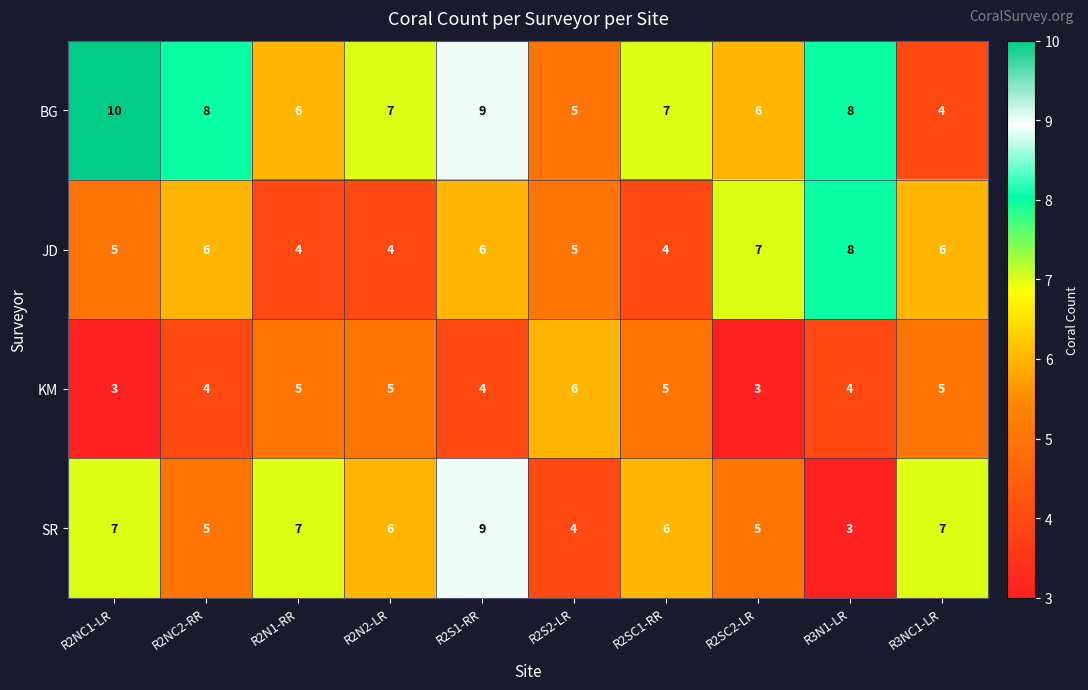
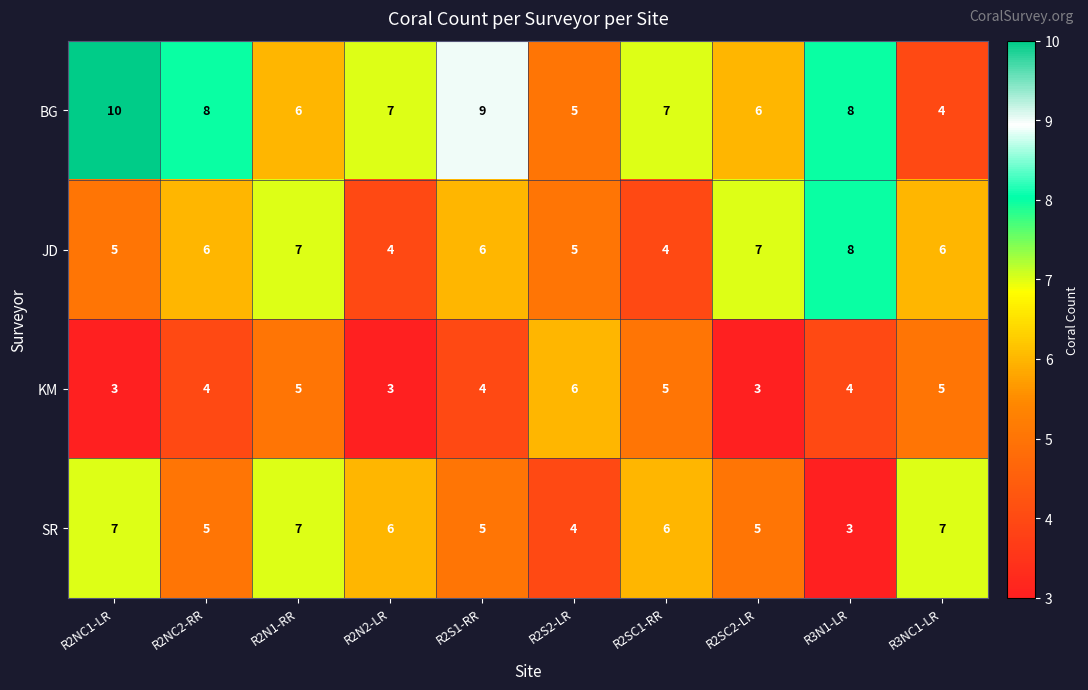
JD, R2N1-RR: 4 -> 7
KM, R2N2-LR: 5 -> 3
SR, R2S1-RR: 9 -> 5
